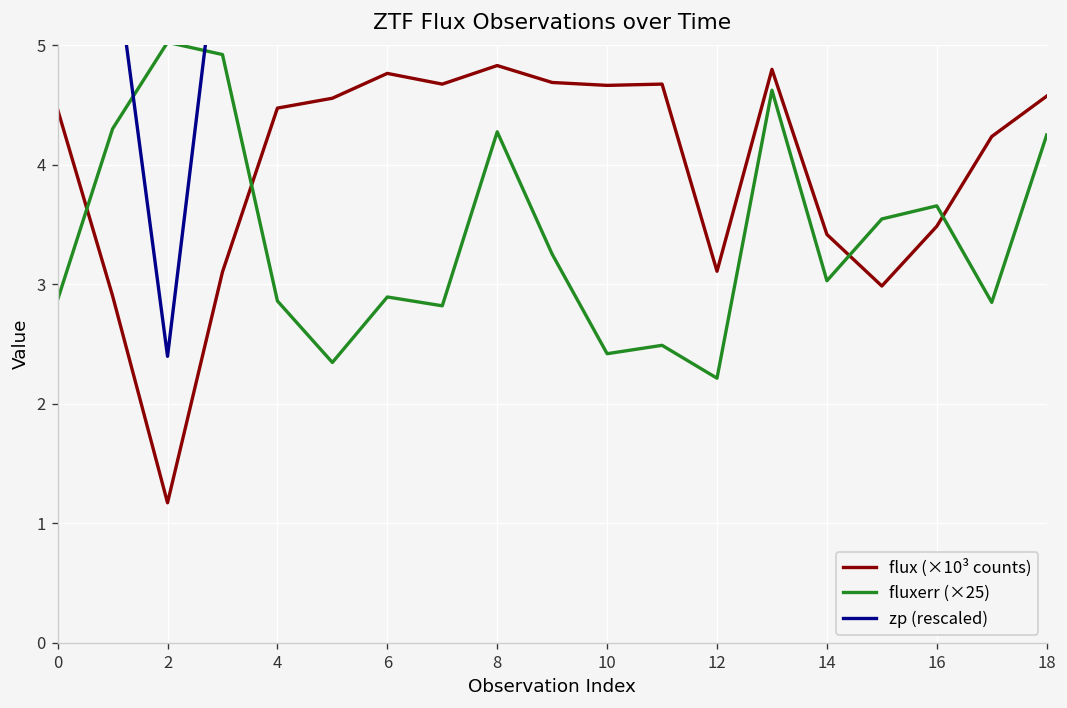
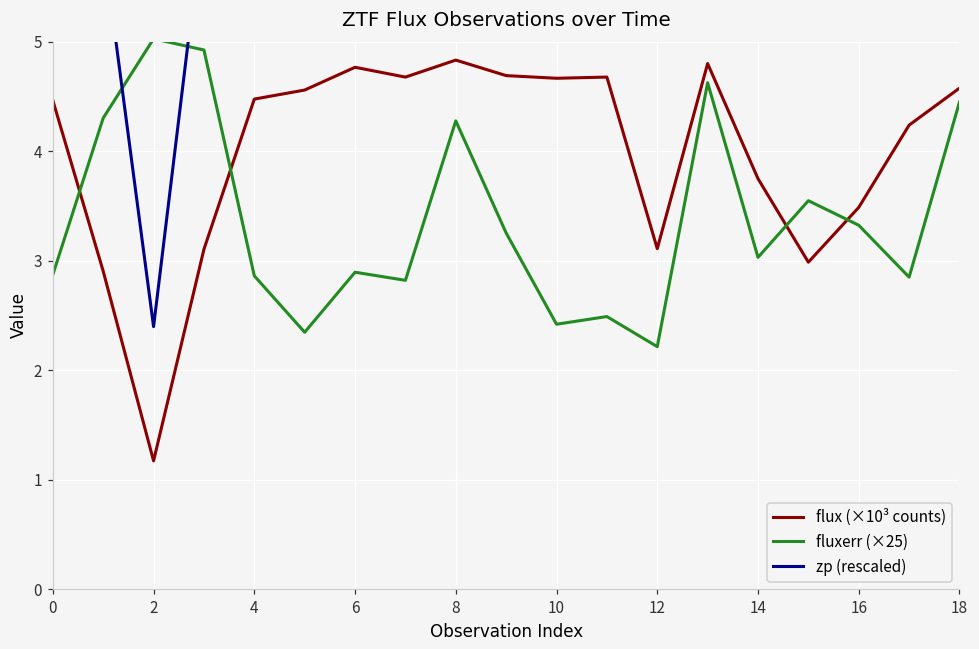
flux (×10³ counts), 14: 3.4 -> 3.7
fluxerr (×25), 16: 3.7 -> 3.3
fluxerr (×25), 18: 4.3 -> 4.4
